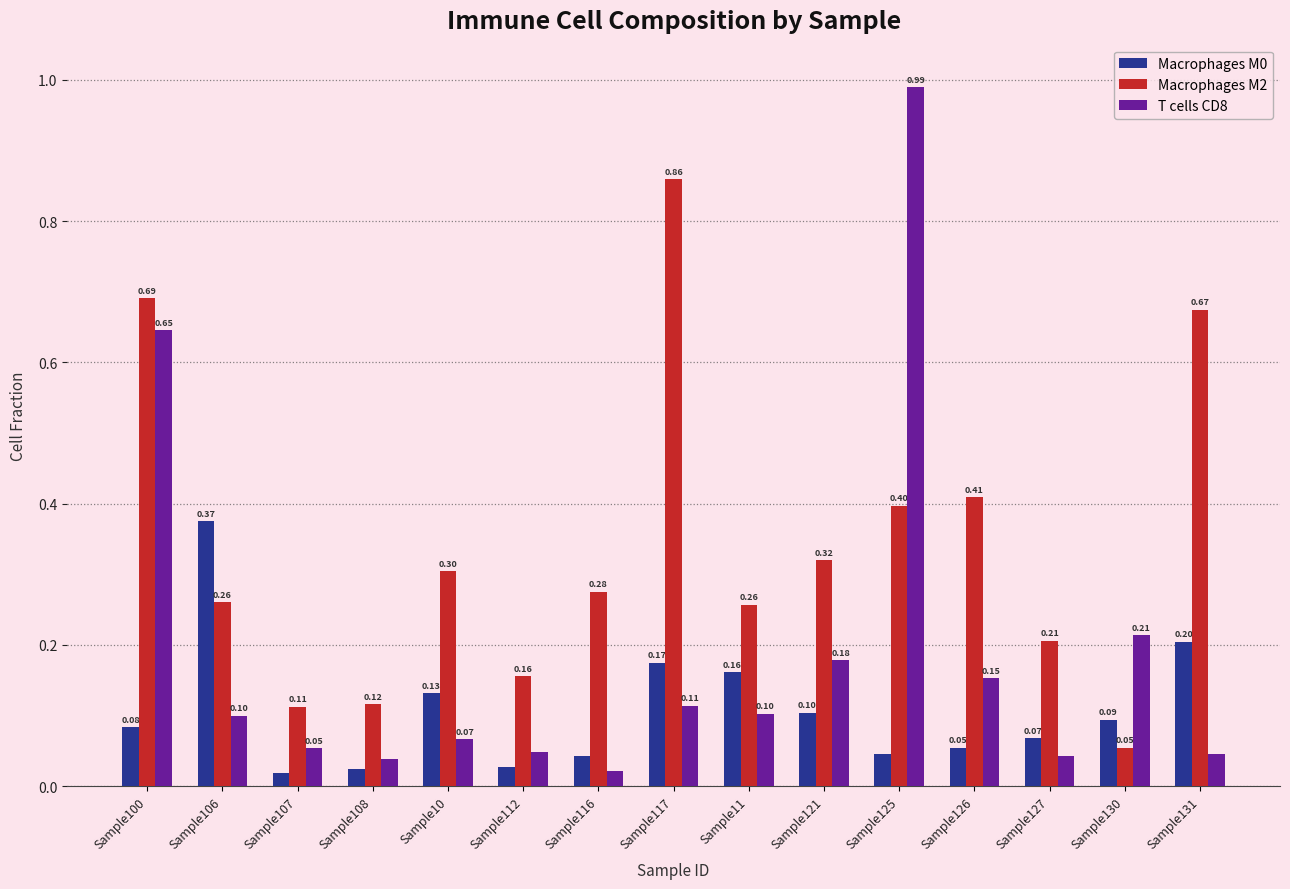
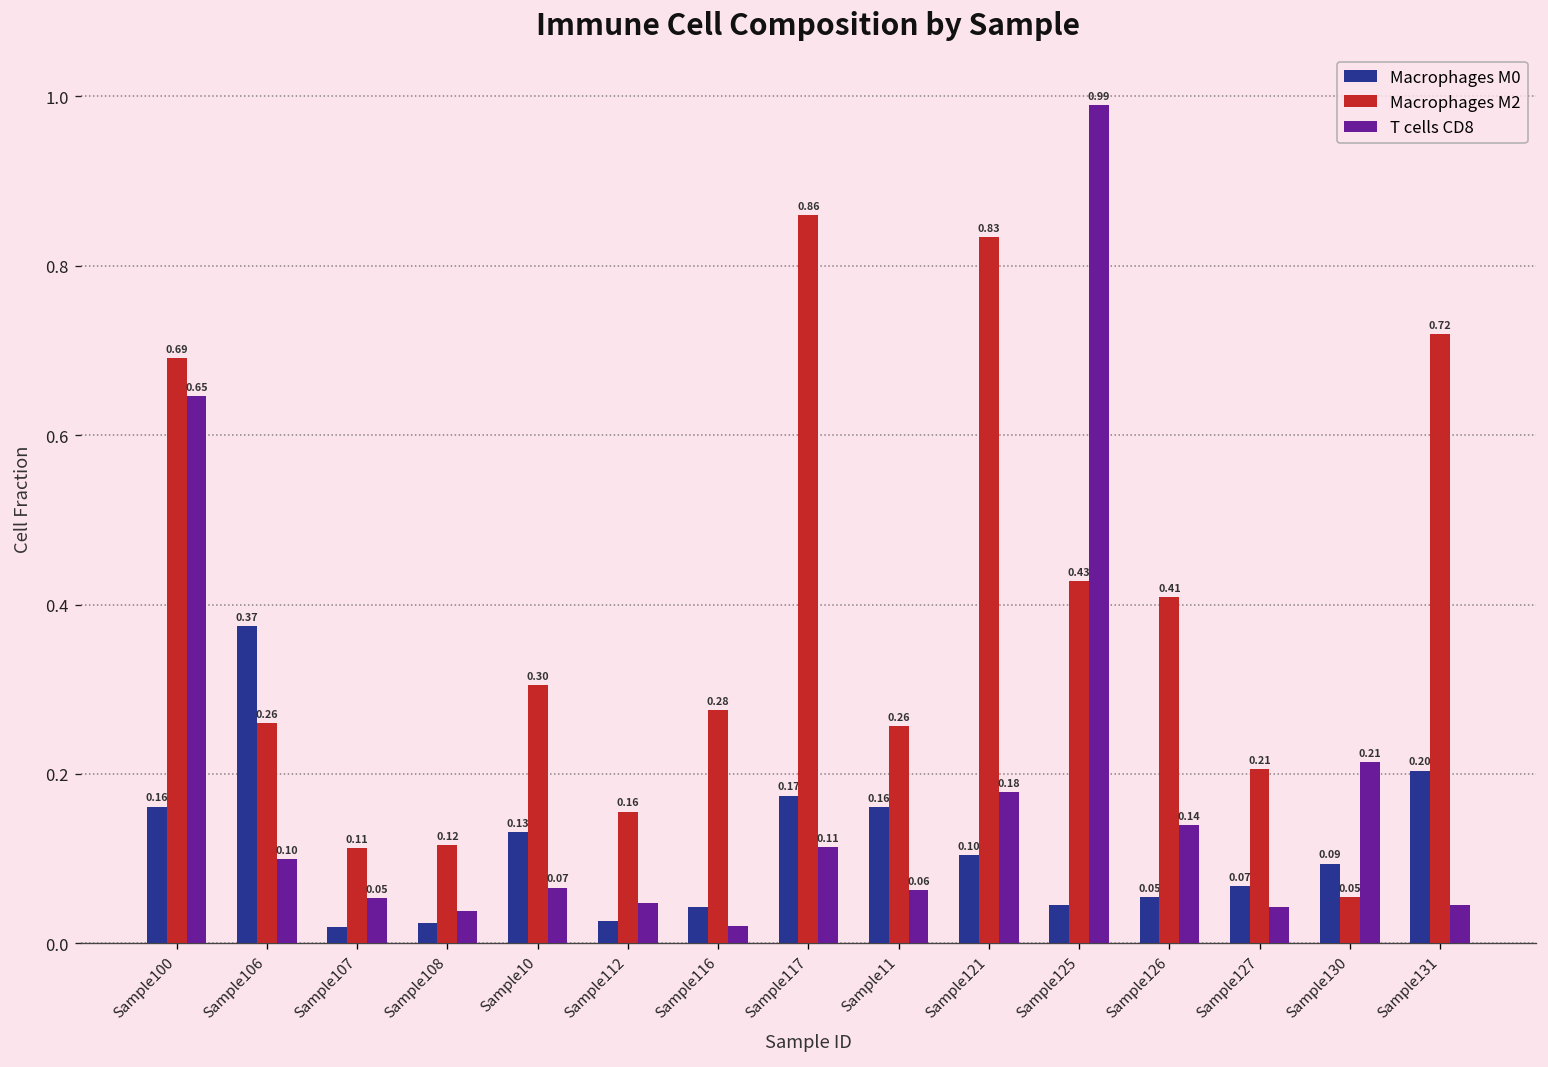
Macrophages M0, Sample100: 0.08 -> 0.16
T cells CD8, Sample11: 0.10 -> 0.06
Macrophages M2, Sample121: 0.32 -> 0.83
Macrophages M2, Sample125: 0.40 -> 0.43
T cells CD8, Sample126: 0.15 -> 0.14
Macrophages M2, Sample131: 0.67 -> 0.72
